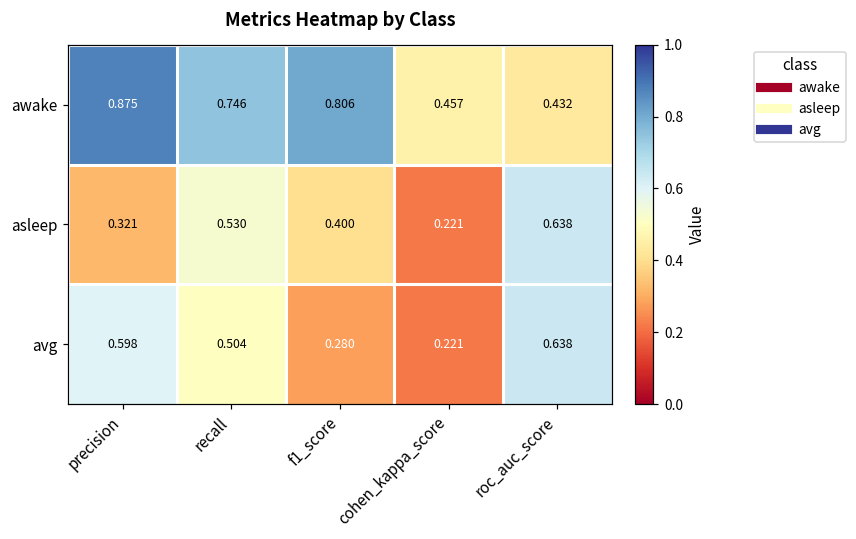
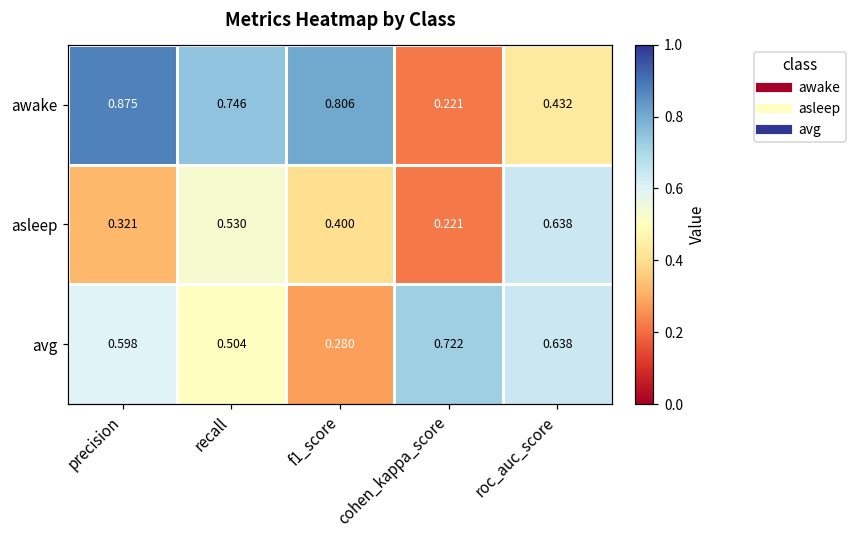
awake, cohen_kappa_score: 0.457 -> 0.221
avg, cohen_kappa_score: 0.221 -> 0.722
